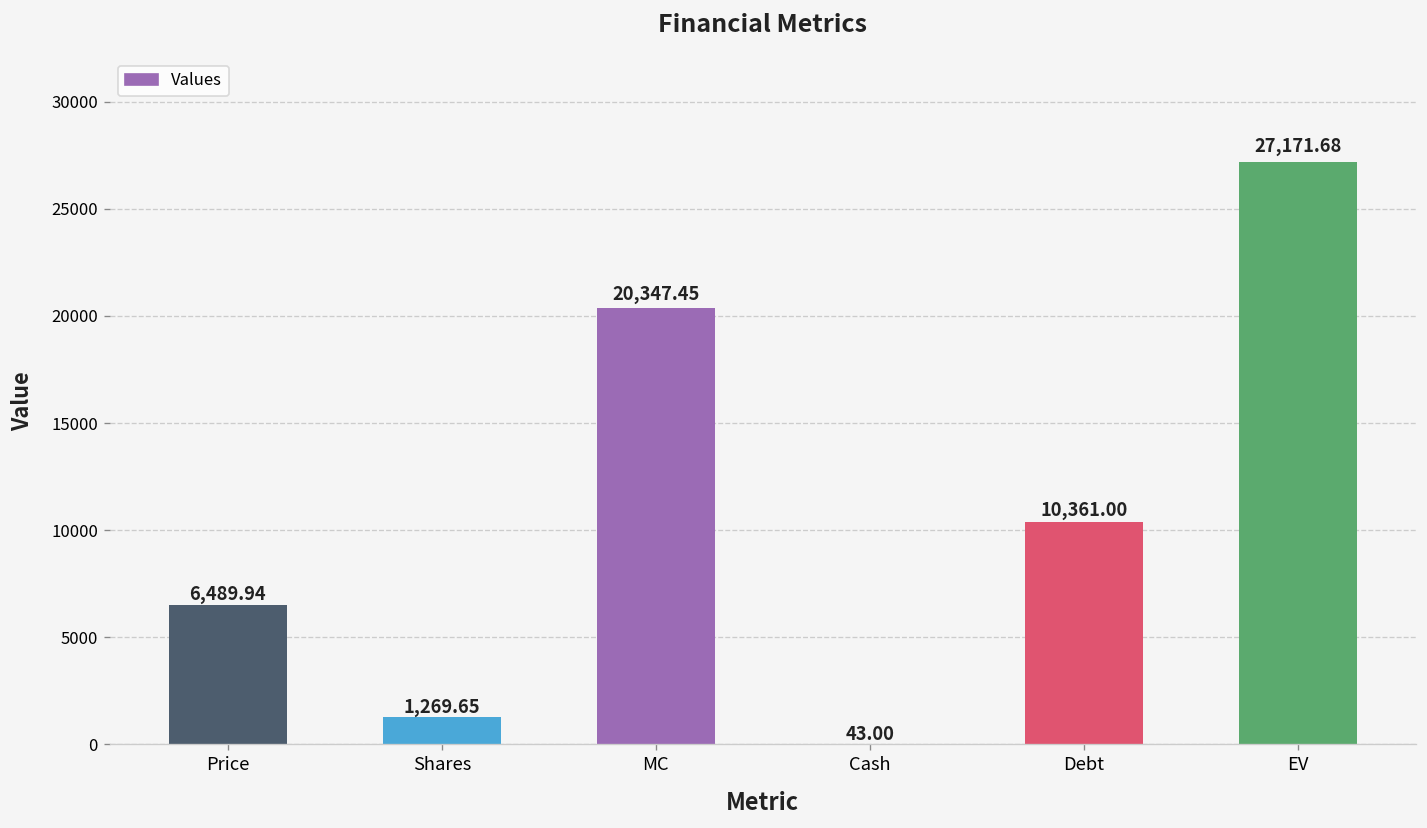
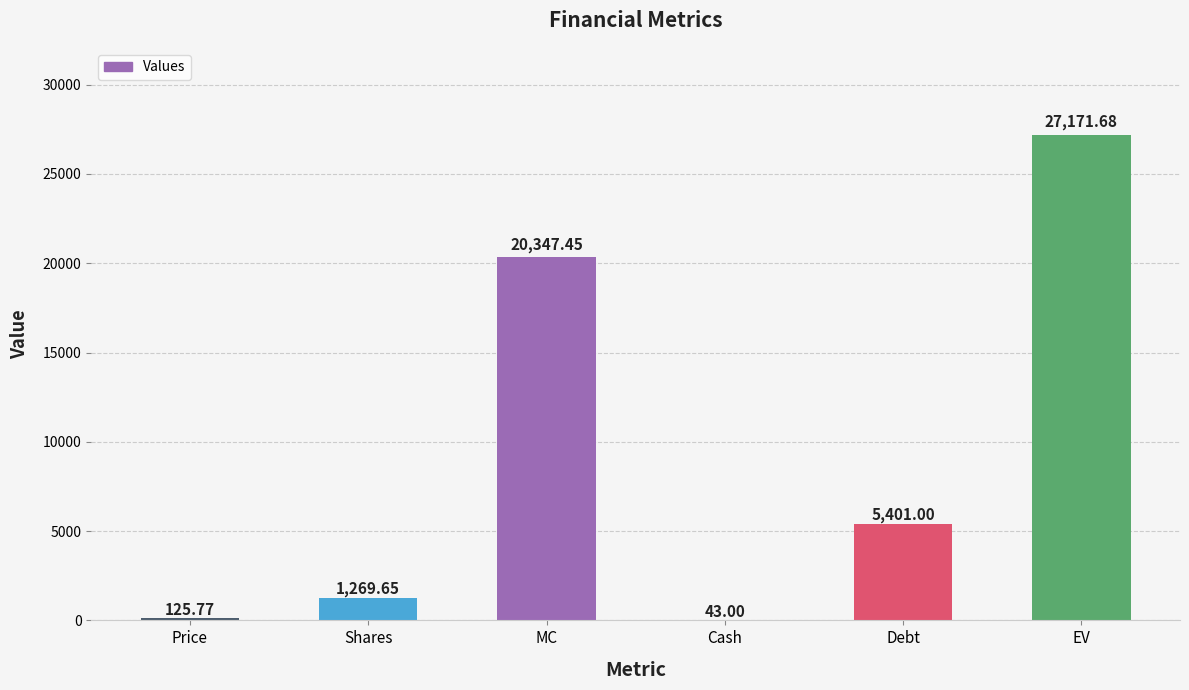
Price: 6,489.94 -> 125.77
Debt: 10,361.00 -> 5,401.00
